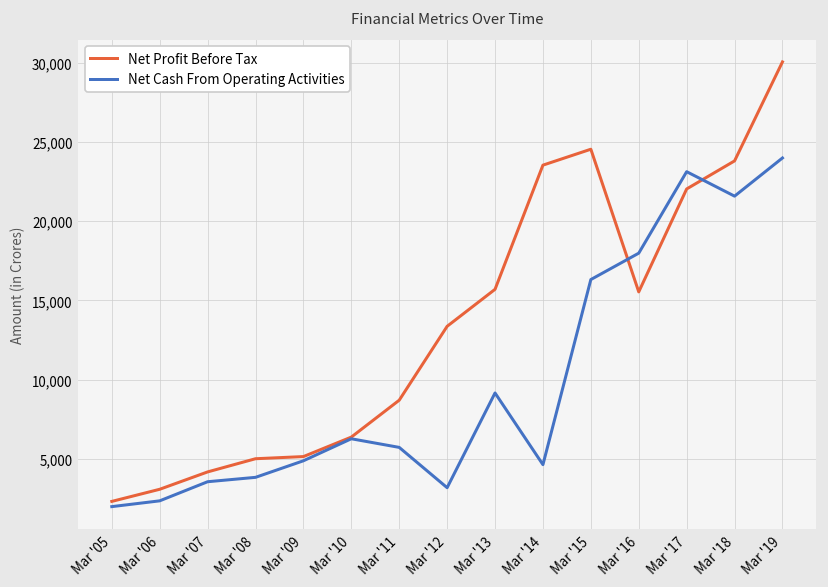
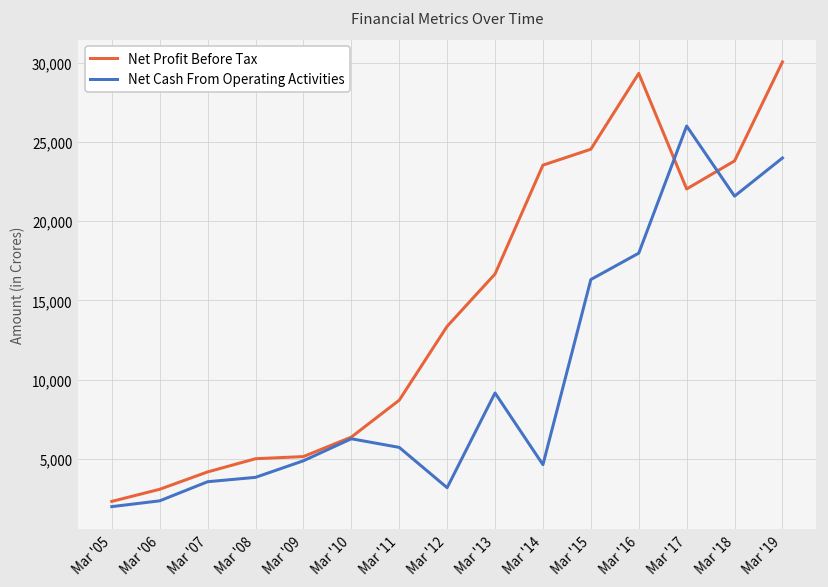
Net Profit Before Tax, Mar '13: 15,700 -> 16,700
Net Profit Before Tax, Mar '16: 15,500 -> 29,300
Net Cash From Operating Activities, Mar '17: 23,100 -> 26,000
